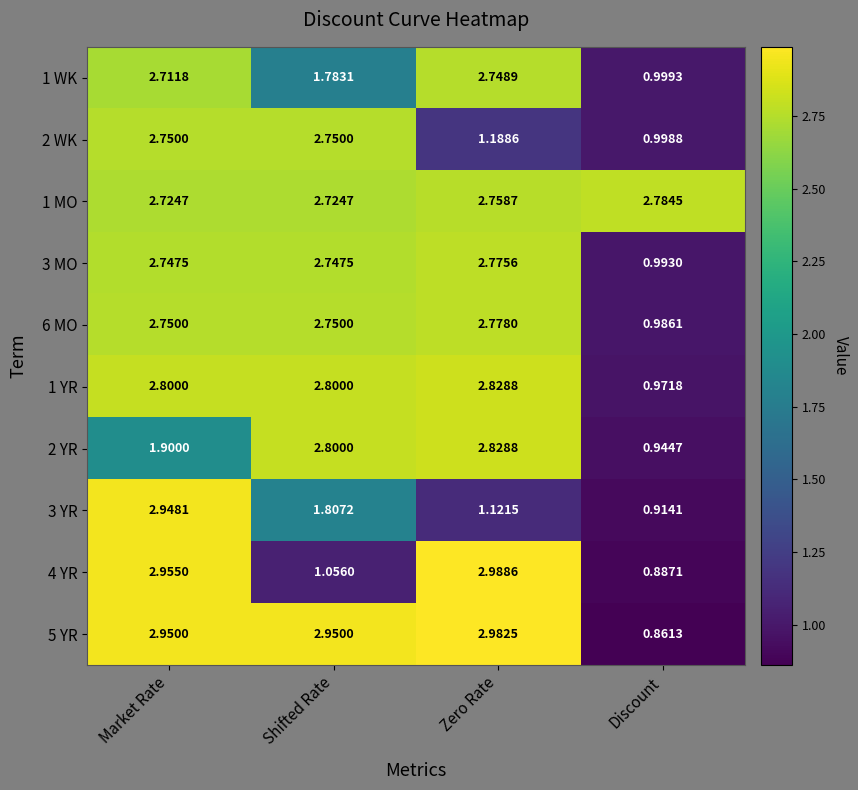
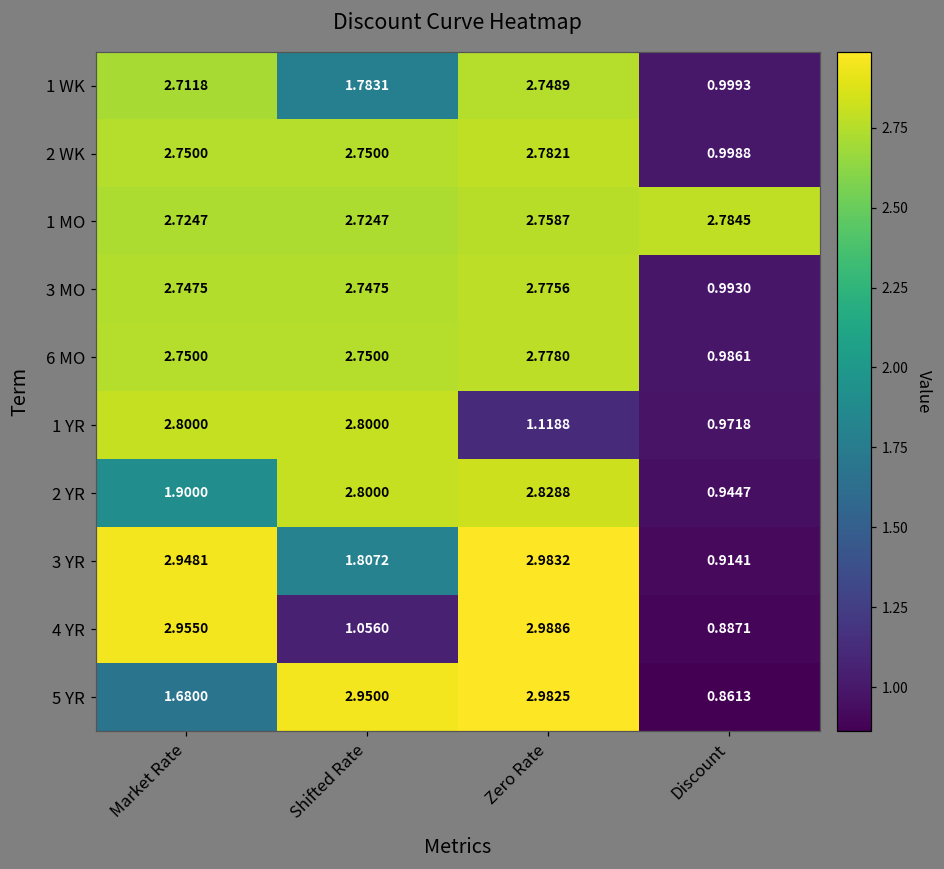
2 WK, Zero Rate: 1.1886 -> 2.7821
1 YR, Zero Rate: 2.8288 -> 1.1188
3 YR, Zero Rate: 1.1215 -> 2.9832
5 YR, Market Rate: 2.9500 -> 1.6800
